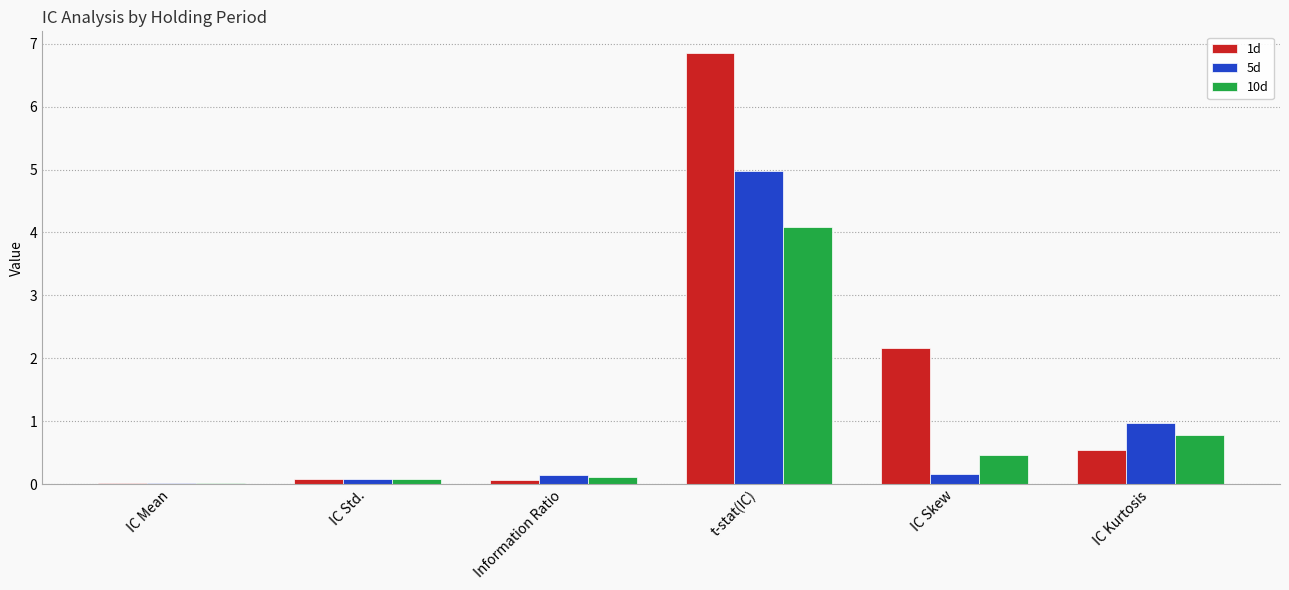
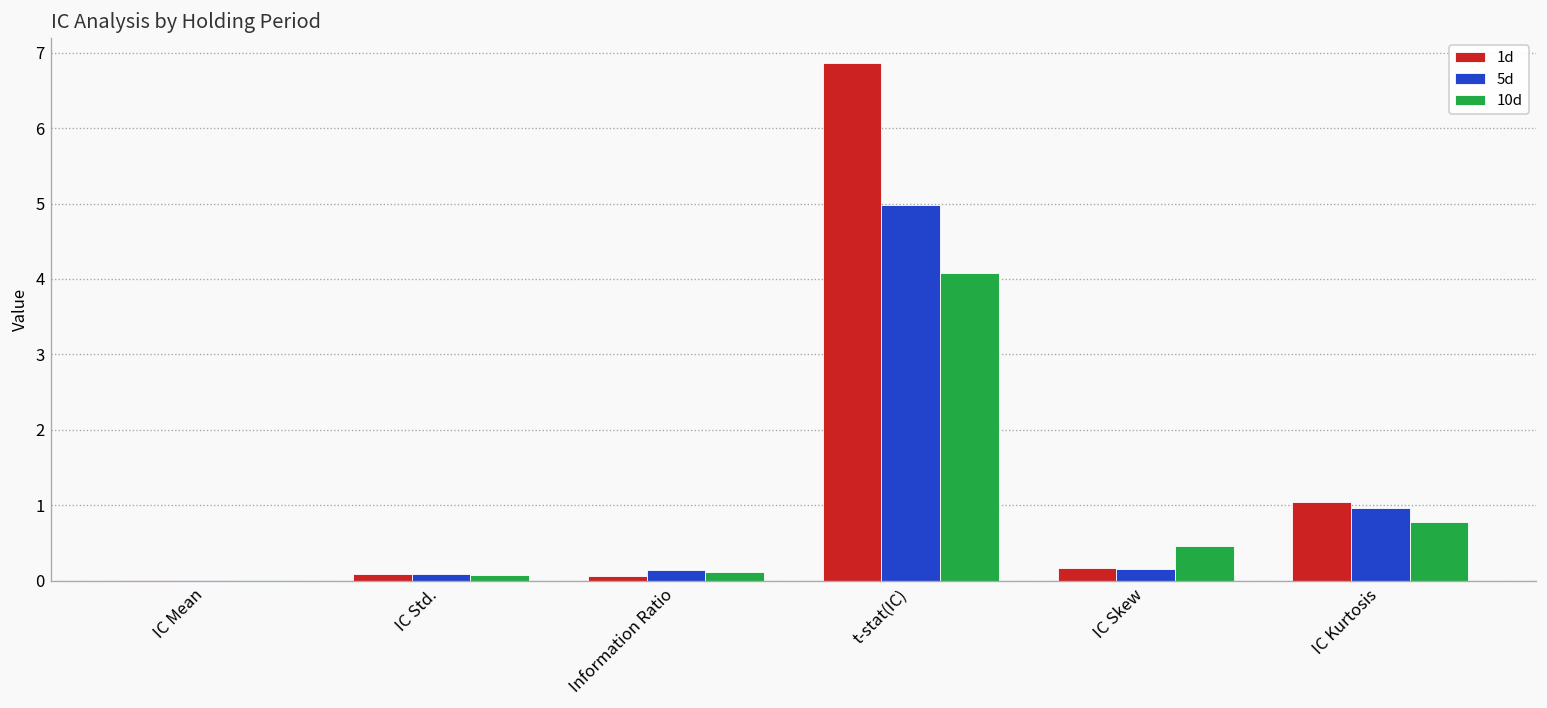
1d, IC Skew: 2.2 -> 0.2
1d, IC Kurtosis: 0.5 -> 1.0
